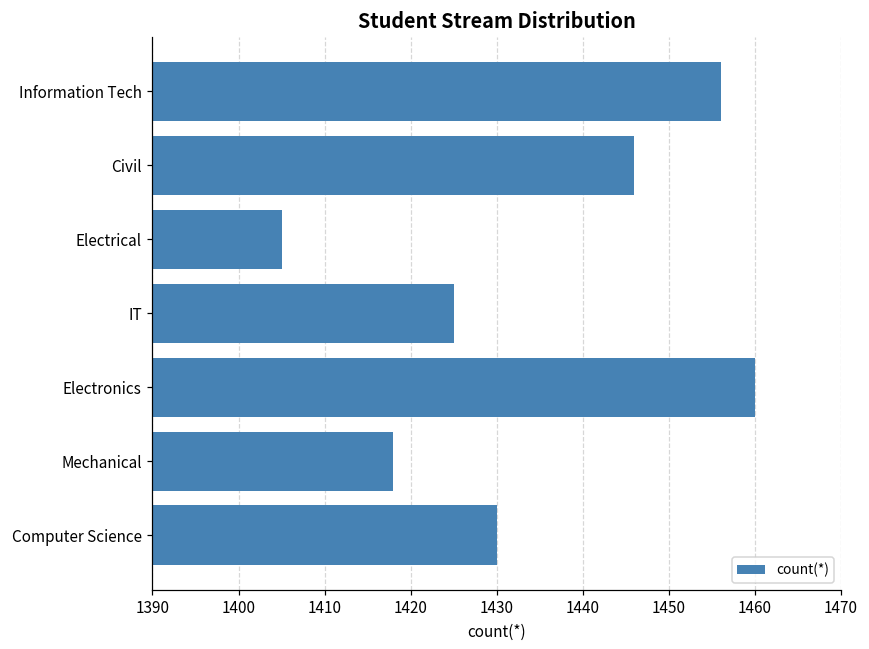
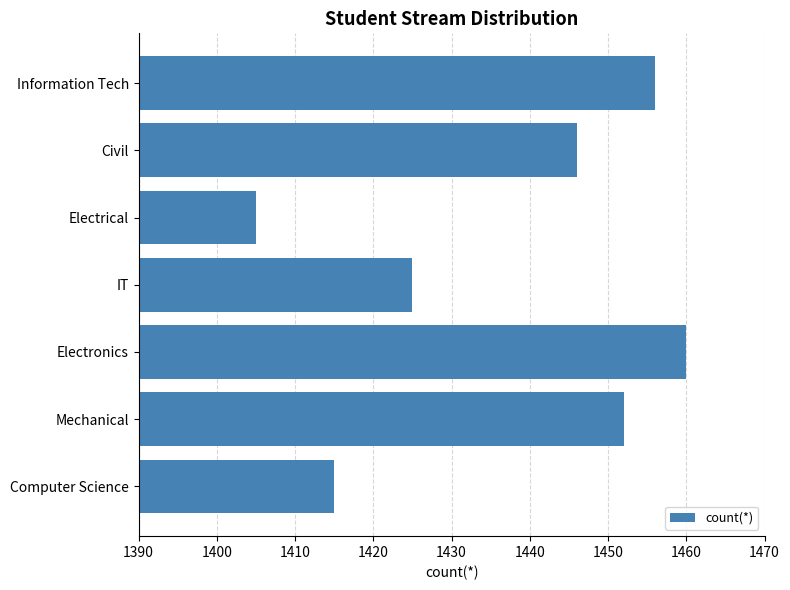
Mechanical: 1418 -> 1452
Computer Science: 1430 -> 1415
